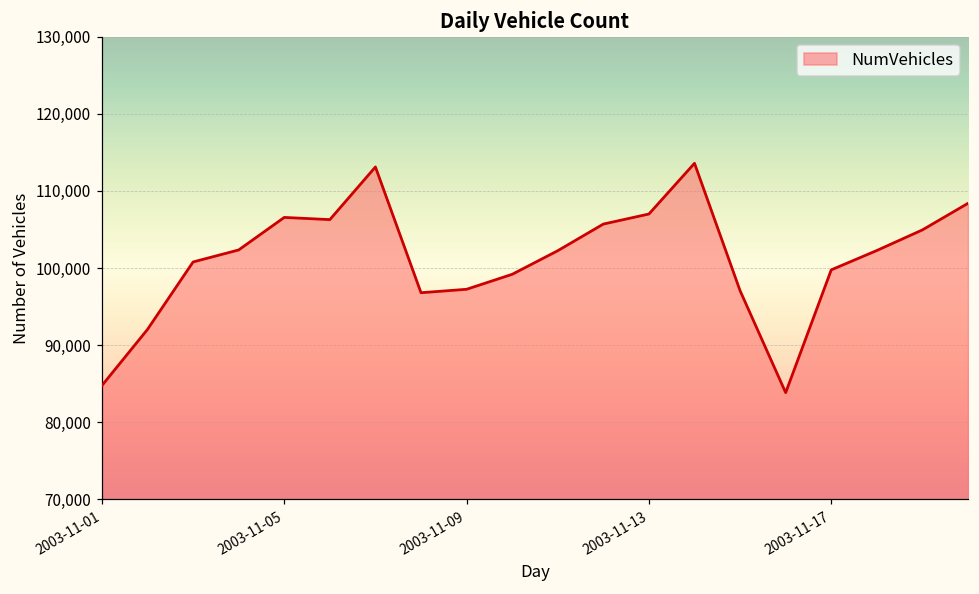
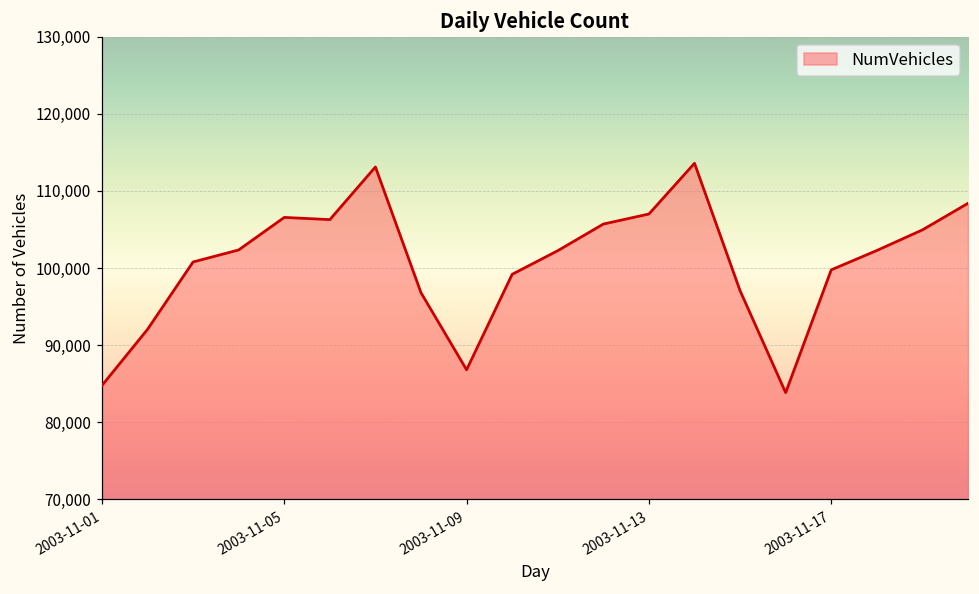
2003-11-09: 97,000 -> 87,000
